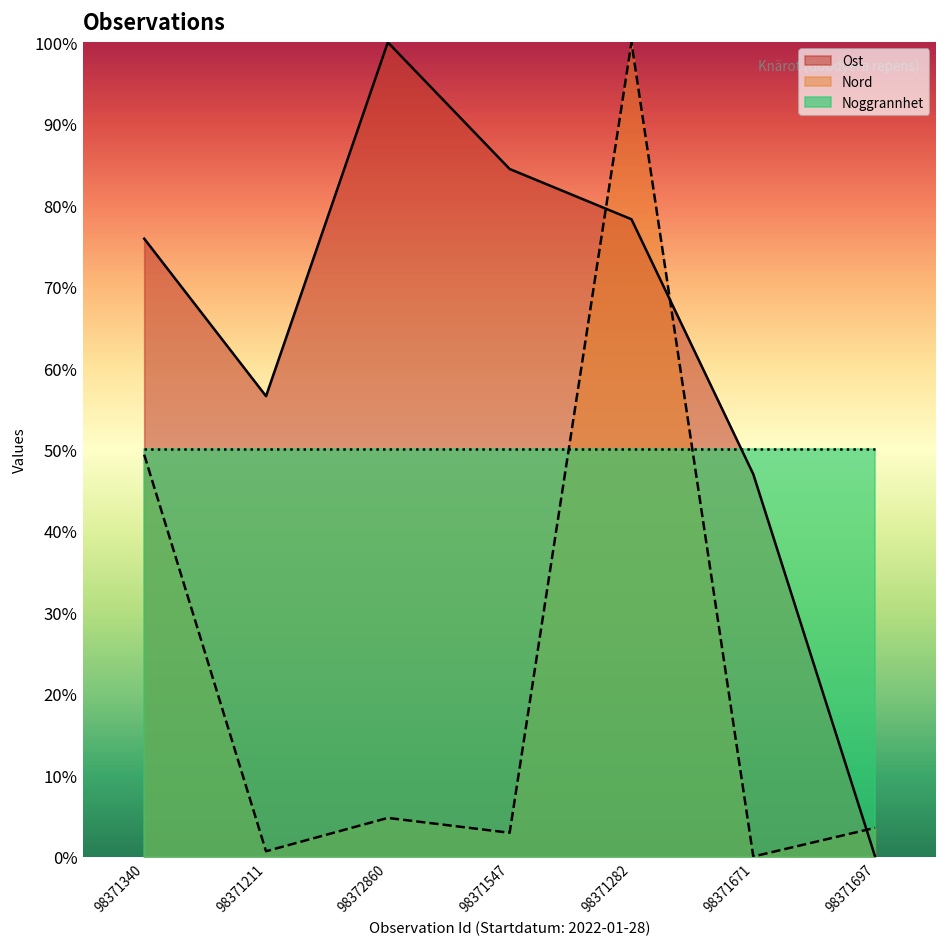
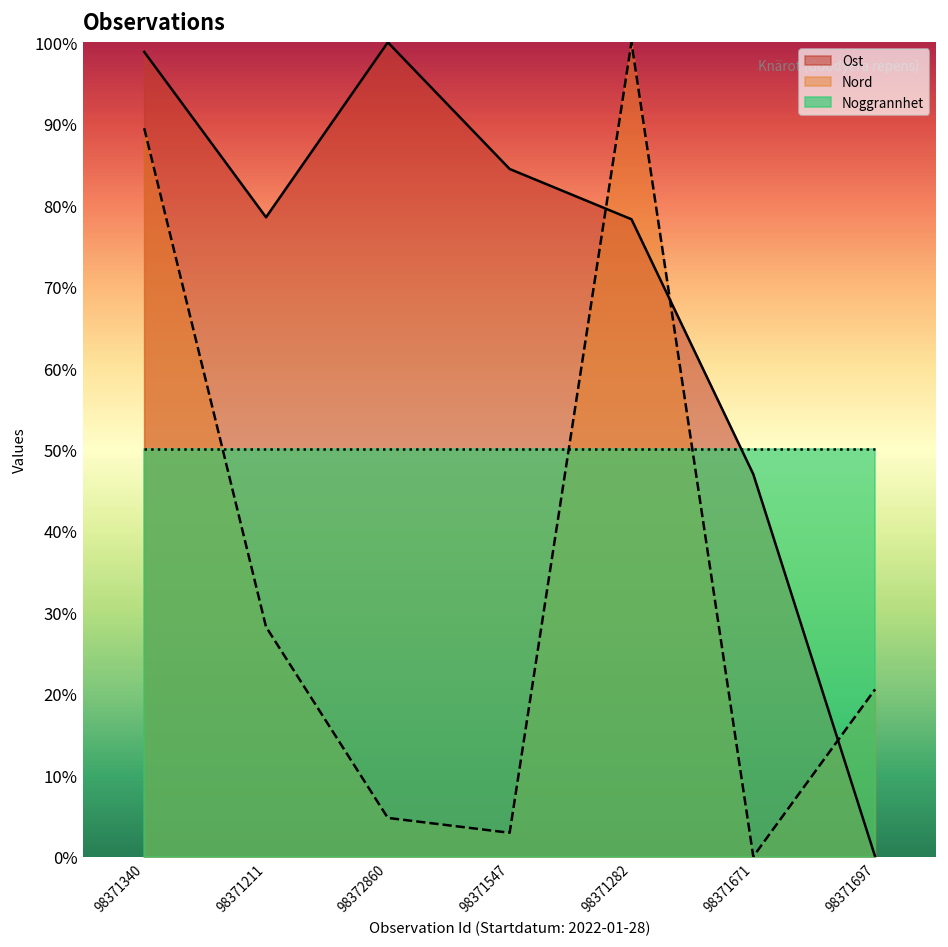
Ost, 98371340: 76% -> 99%
Nord, 98371340: 49% -> 89%
Ost, 98371211: 57% -> 79%
Nord, 98371211: 1% -> 28%
Nord, 98371697: 4% -> 21%
